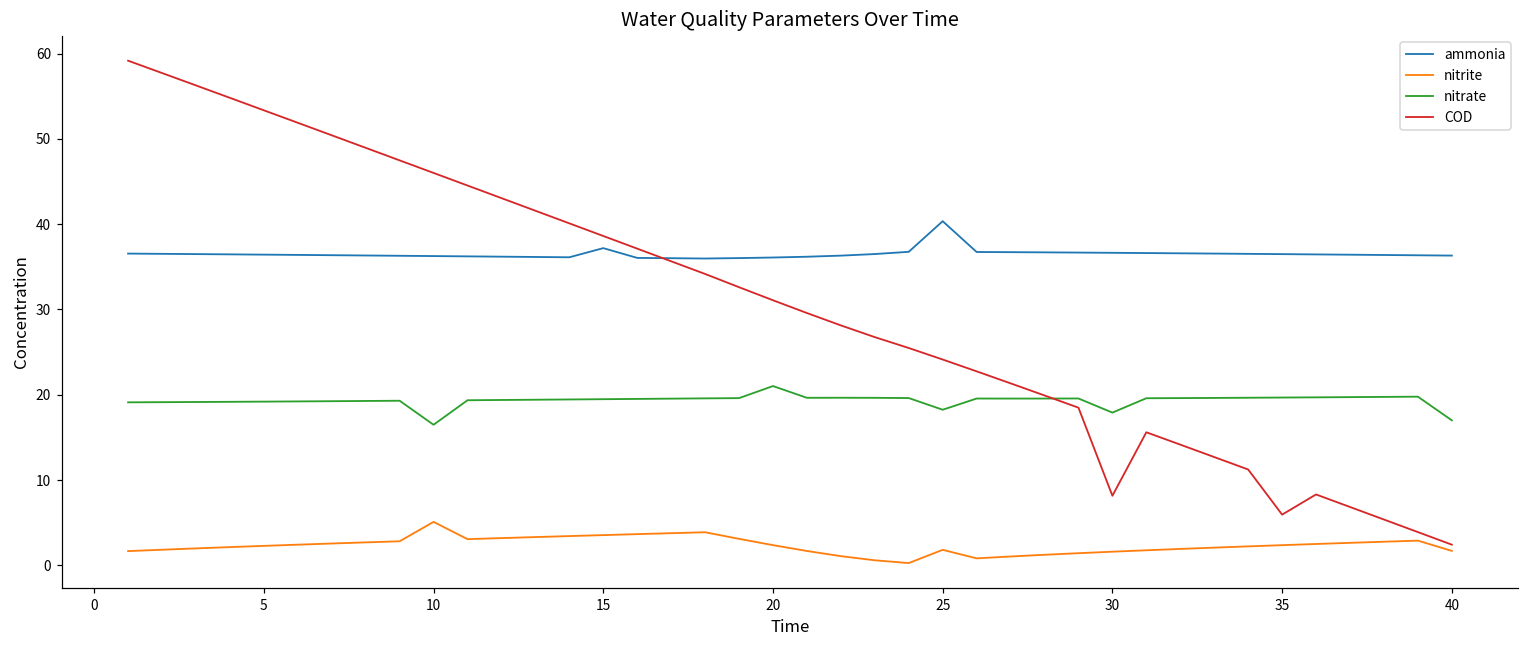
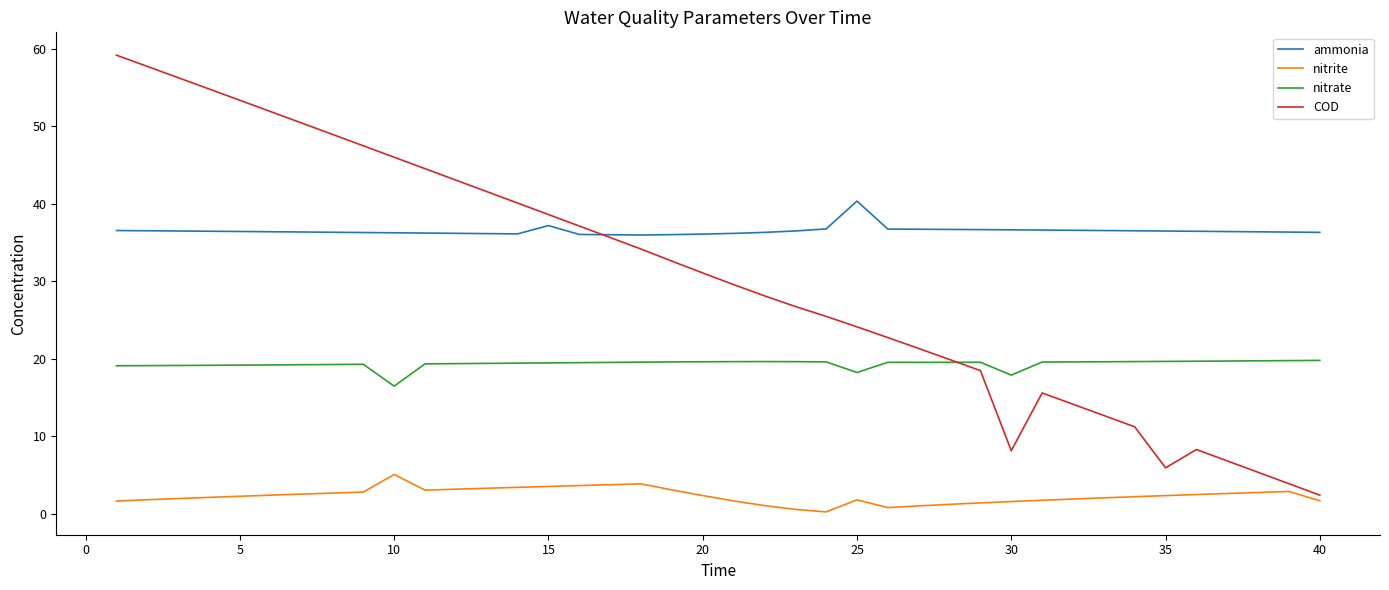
nitrate, 20: 21 -> 20
nitrate, 40: 17 -> 20
